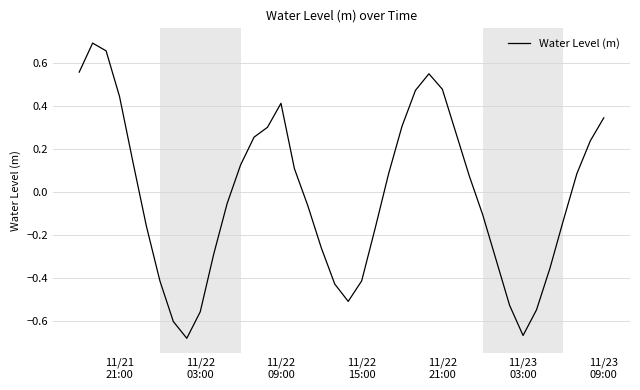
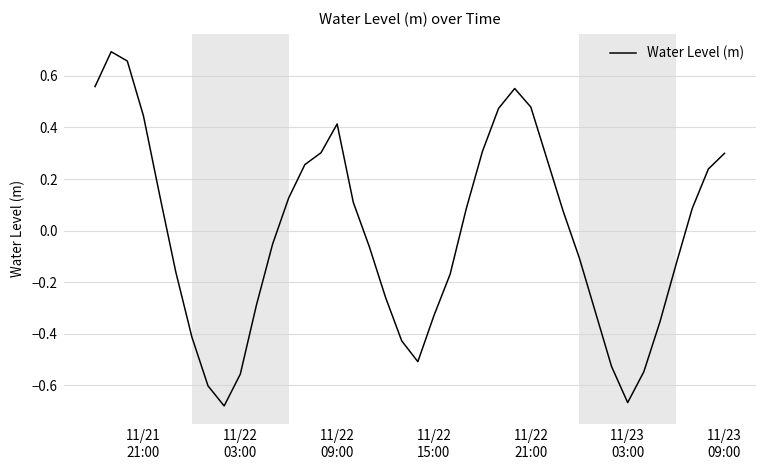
11/22 15:00: -0.41 -> -0.33
11/23 09:00: 0.35 -> 0.30
